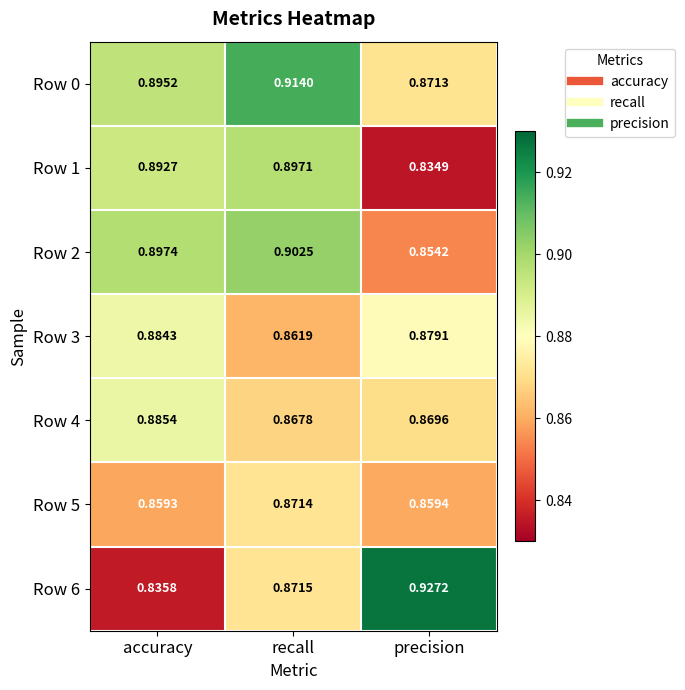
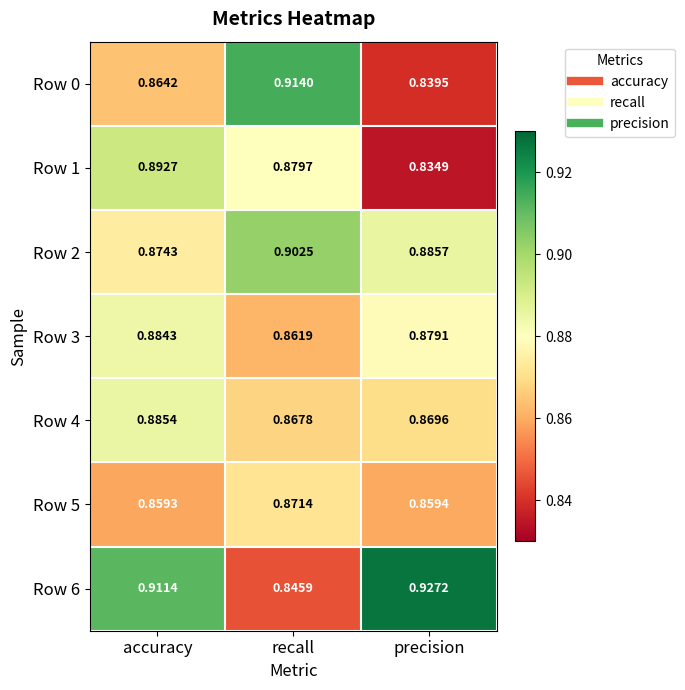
Row 0, accuracy: 0.8952 -> 0.8642
Row 0, precision: 0.8713 -> 0.8395
Row 1, recall: 0.8971 -> 0.8797
Row 2, accuracy: 0.8974 -> 0.8743
Row 2, precision: 0.8542 -> 0.8857
Row 6, accuracy: 0.8358 -> 0.9114
Row 6, recall: 0.8715 -> 0.8459
